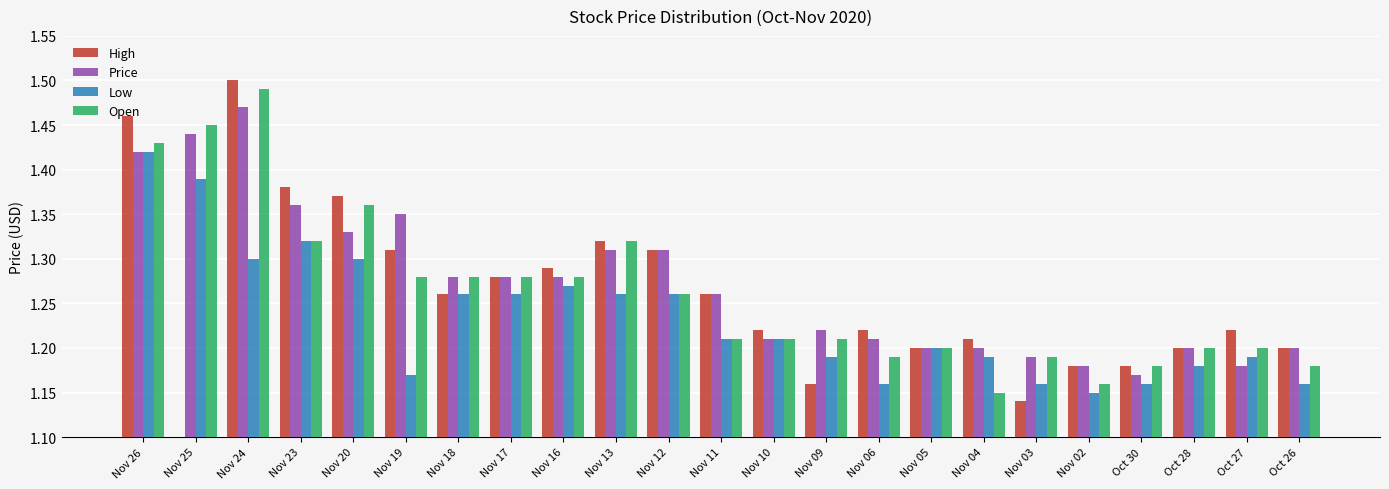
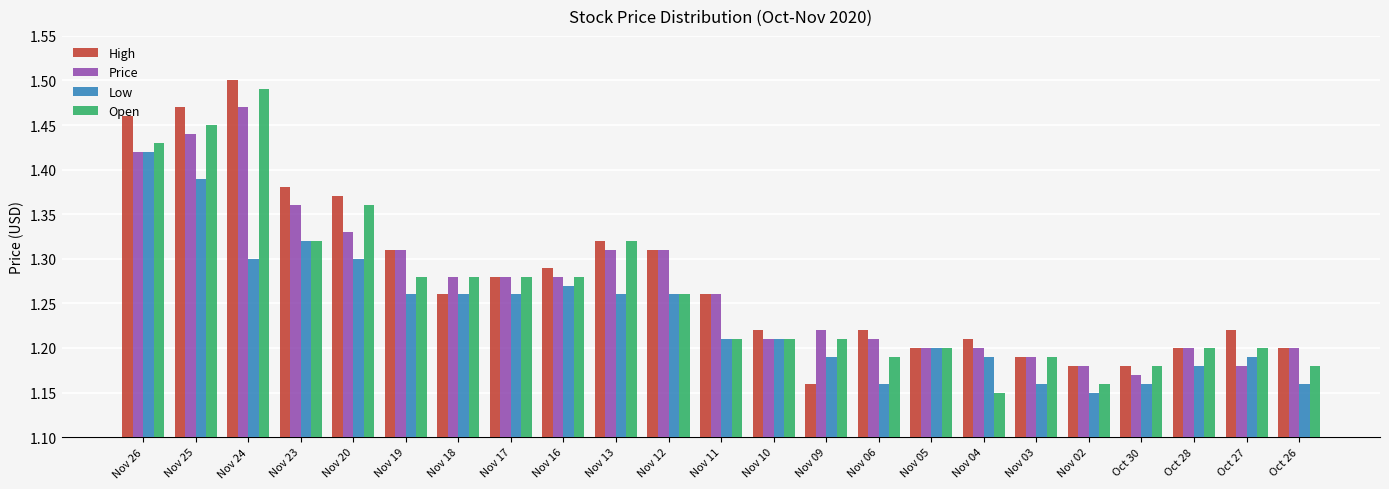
High, Nov 25: 1.10 -> 1.47
Price, Nov 19: 1.35 -> 1.31
Low, Nov 19: 1.17 -> 1.26
High, Nov 03: 1.14 -> 1.19
